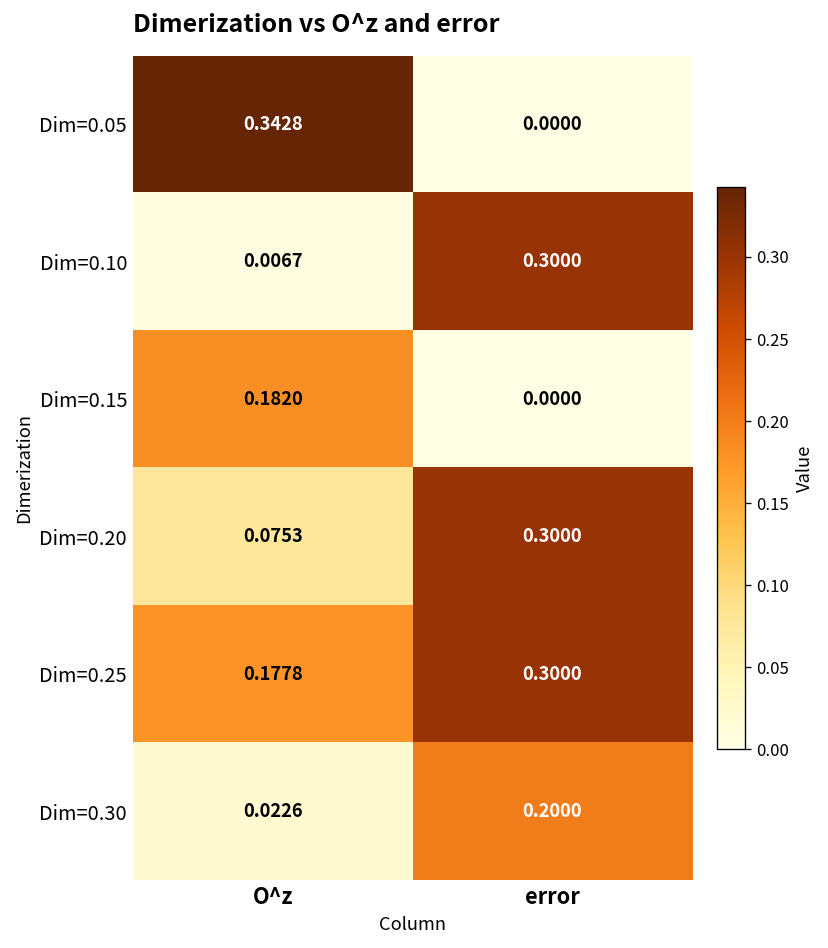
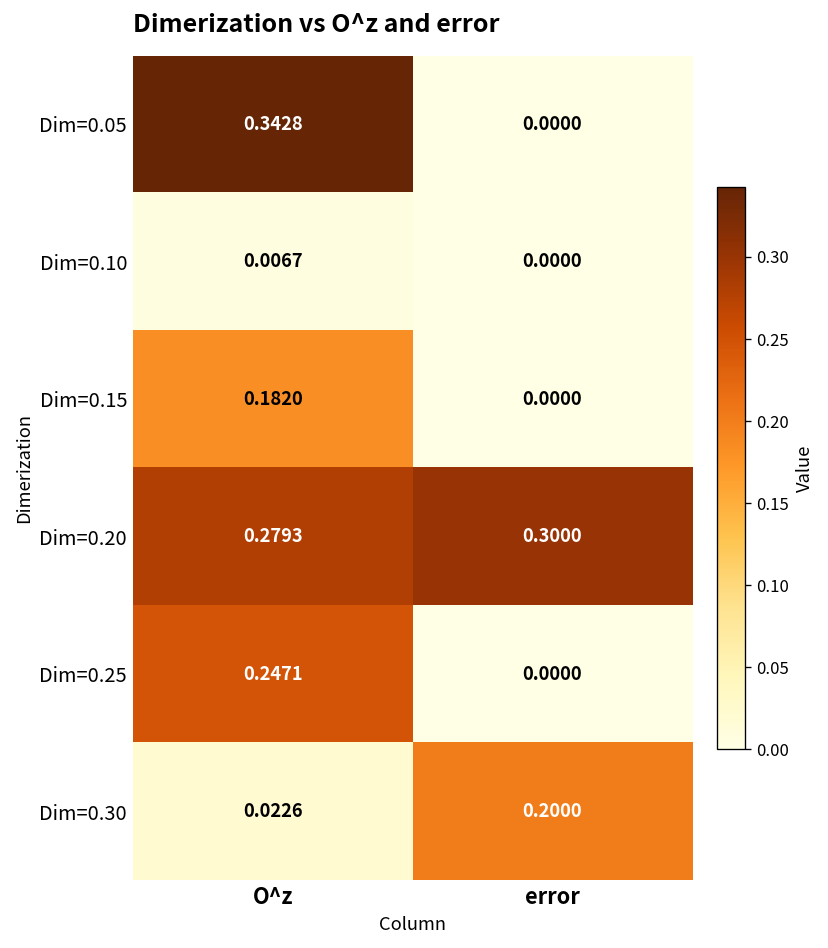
Dim=0.10, error: 0.3000 -> 0.0000
Dim=0.20, O^z: 0.0753 -> 0.2793
Dim=0.25, O^z: 0.1778 -> 0.2471
Dim=0.25, error: 0.3000 -> 0.0000
